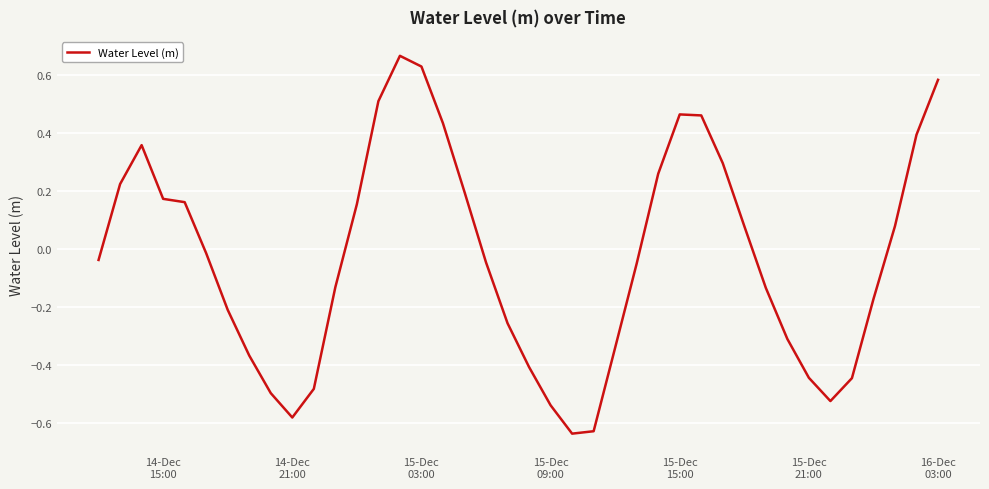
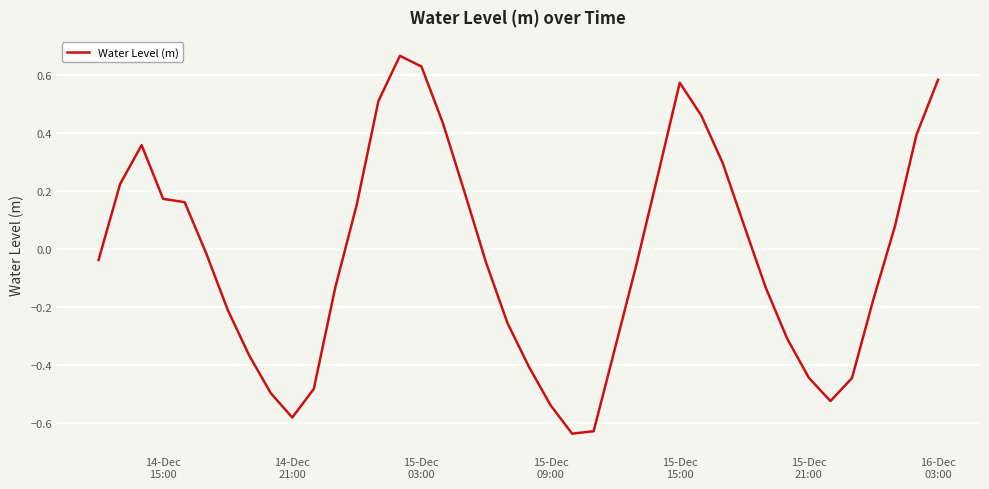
15-Dec 15:00: 0.46 -> 0.57
